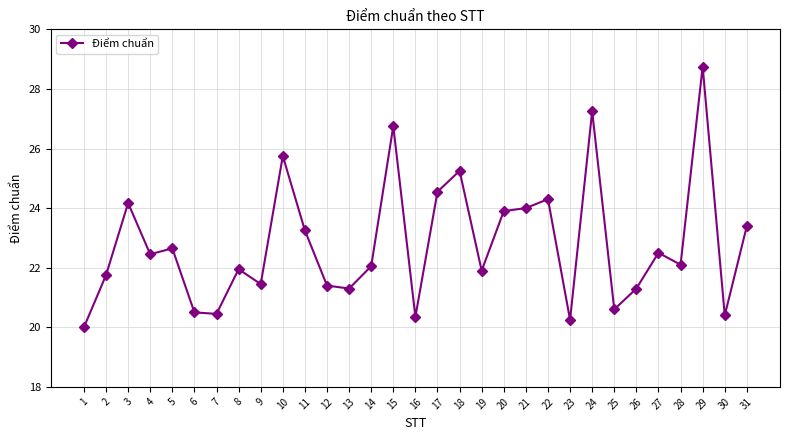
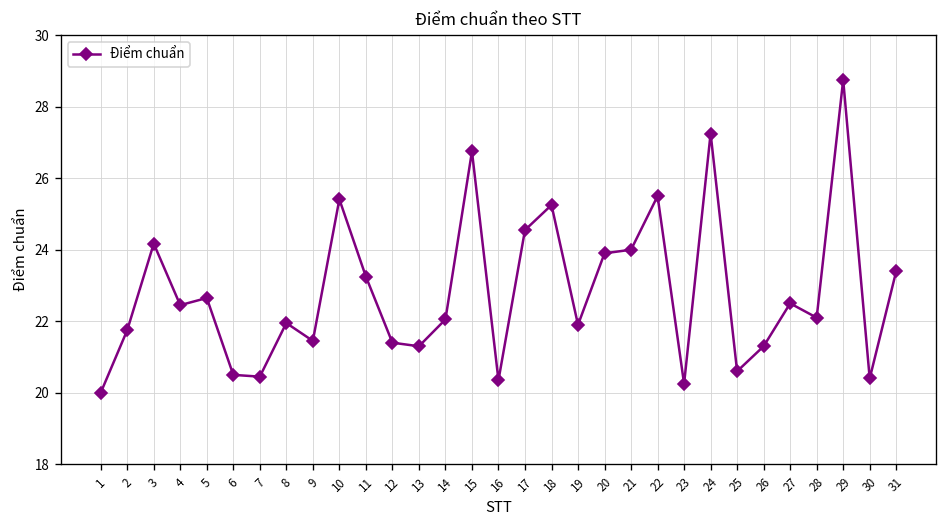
10: 25.8 -> 25.4
22: 24.3 -> 25.5
